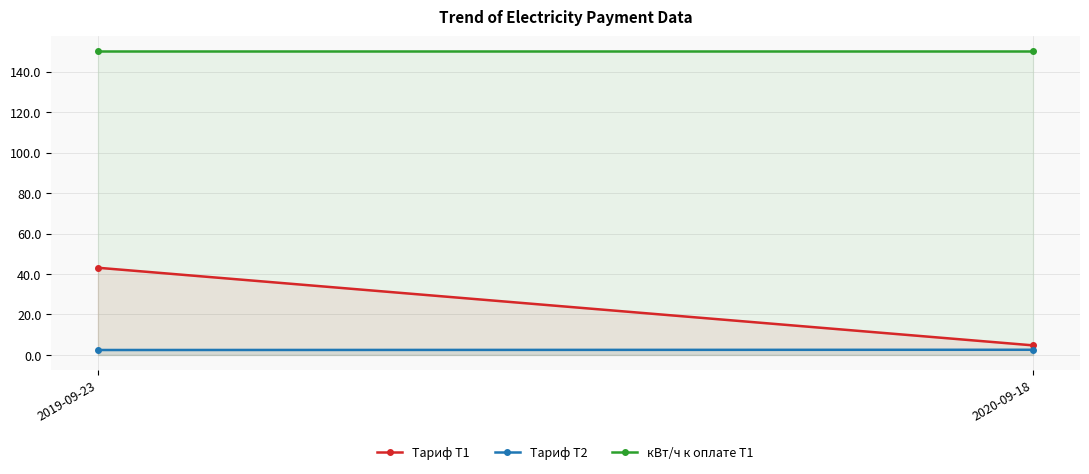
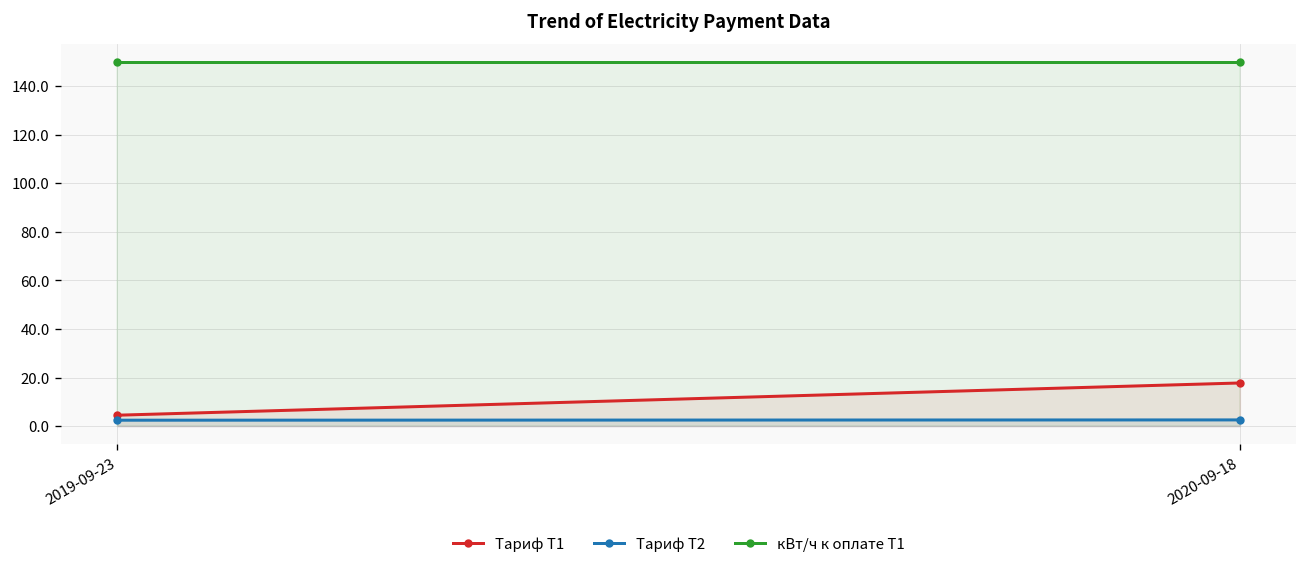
Тариф Т1, 2019-09-23: 43 -> 4
Тариф Т1, 2020-09-18: 5 -> 18
